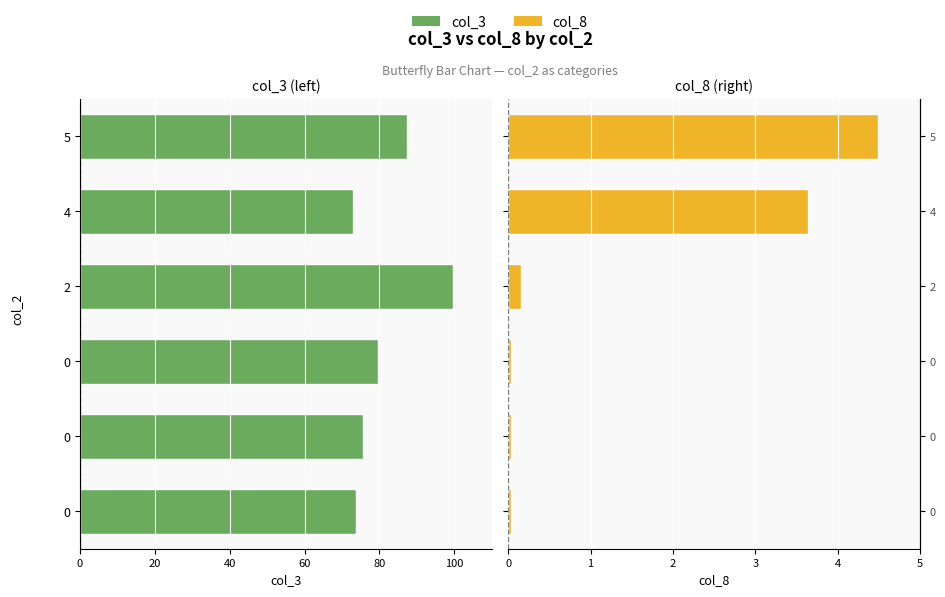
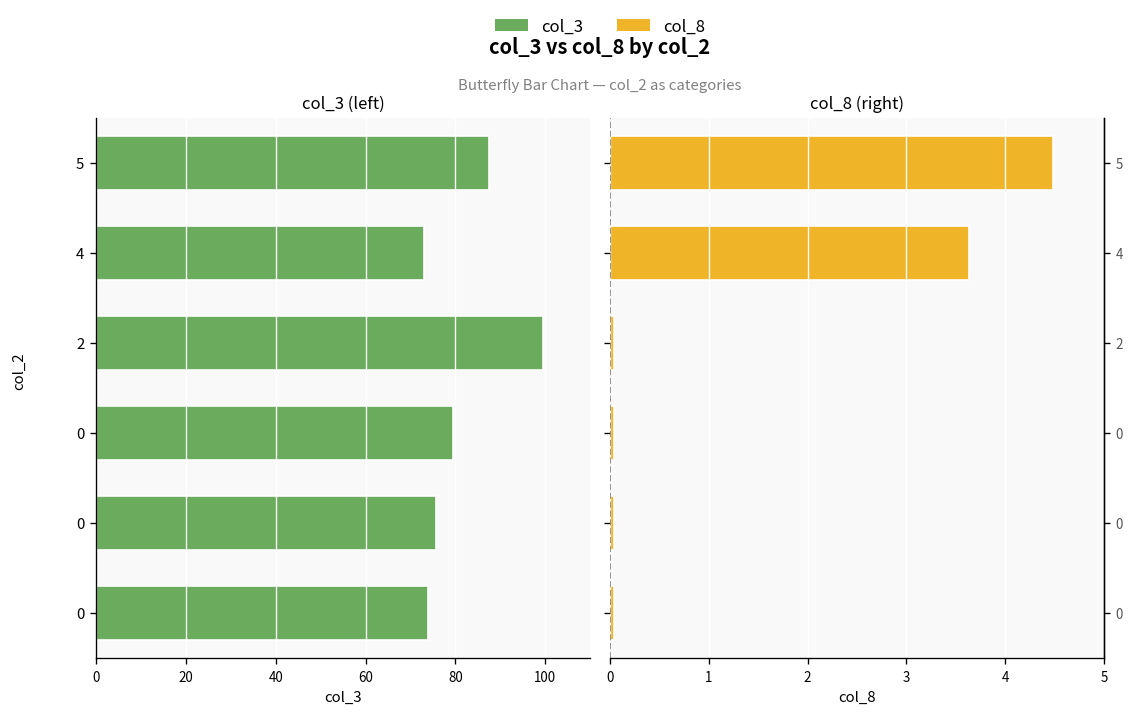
col_8 (right), 2: 0.2 -> 0.0
